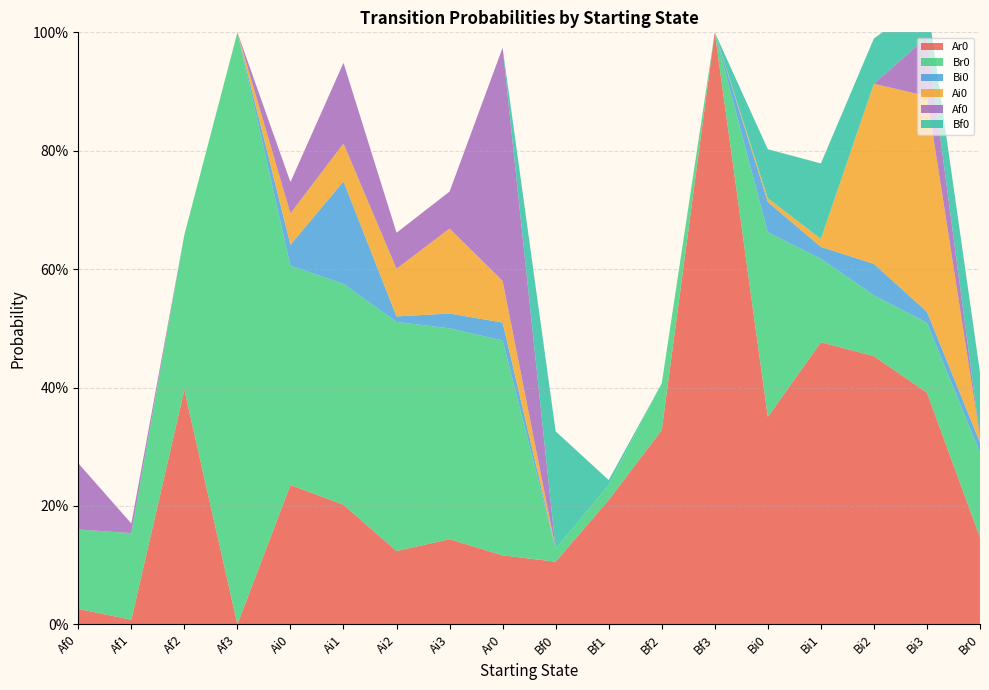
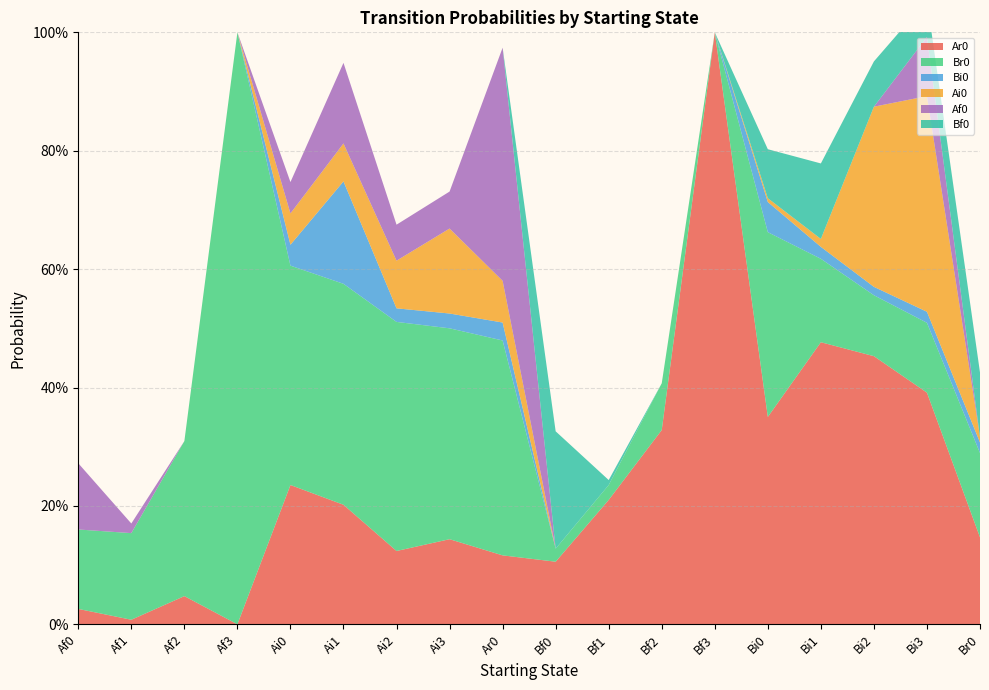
Ar0, Af2: 40% -> 5%
Bi0, Ai2: 1% -> 2%
Bi0, Bi2: 5% -> 1%
